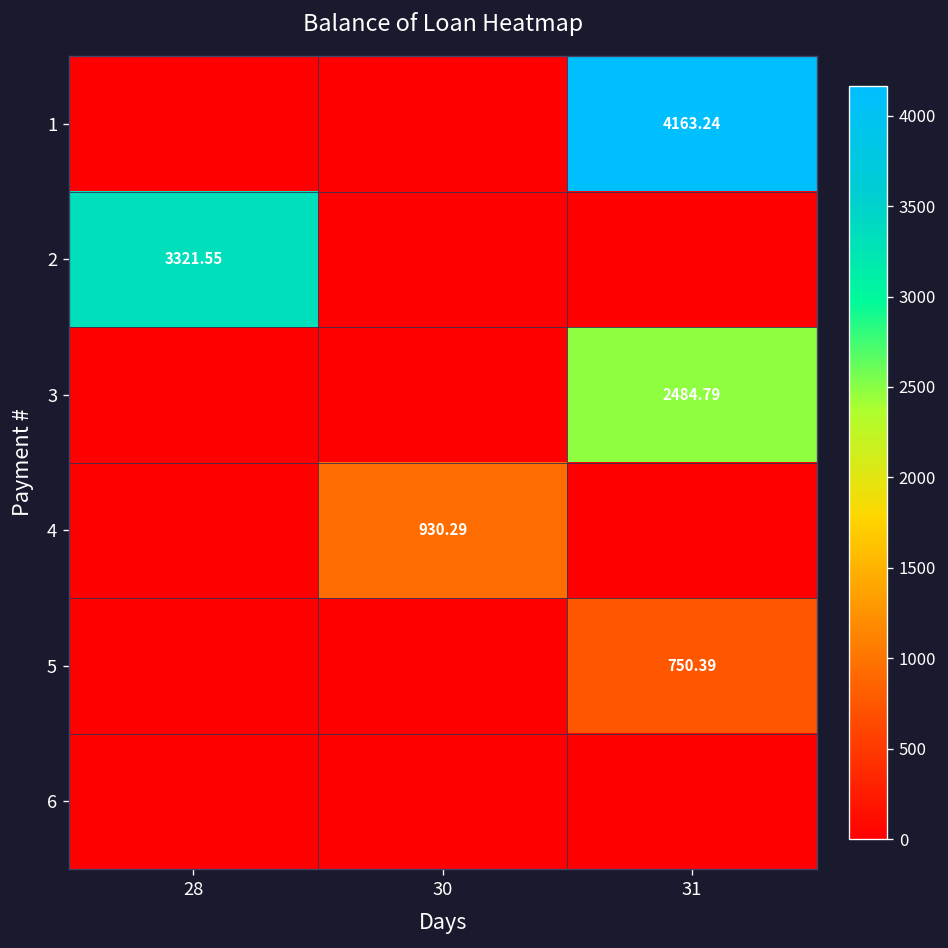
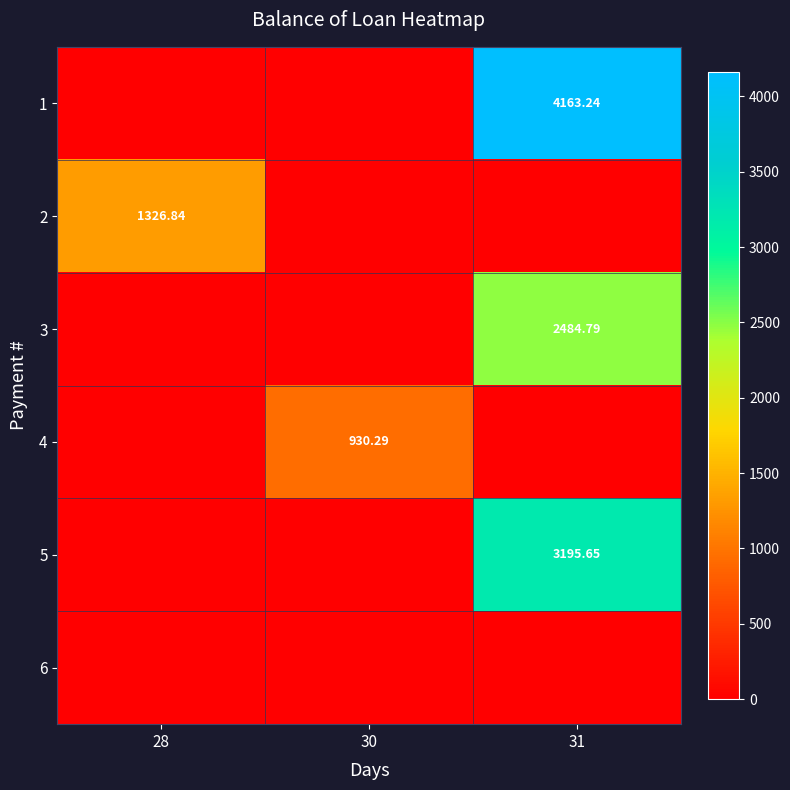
2, 28: 3321.55 -> 1326.84
5, 31: 750.39 -> 3195.65
